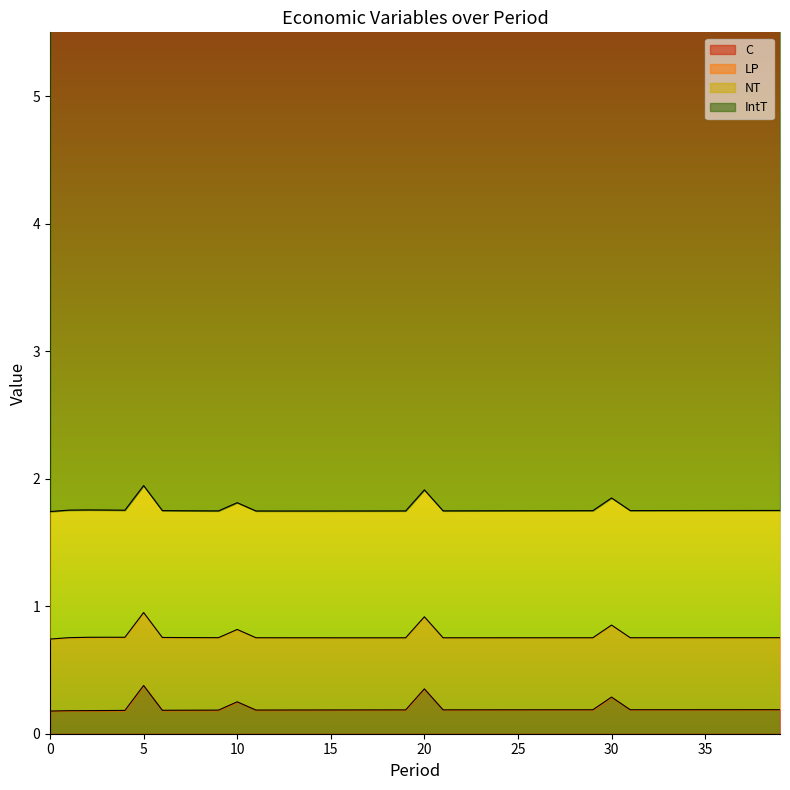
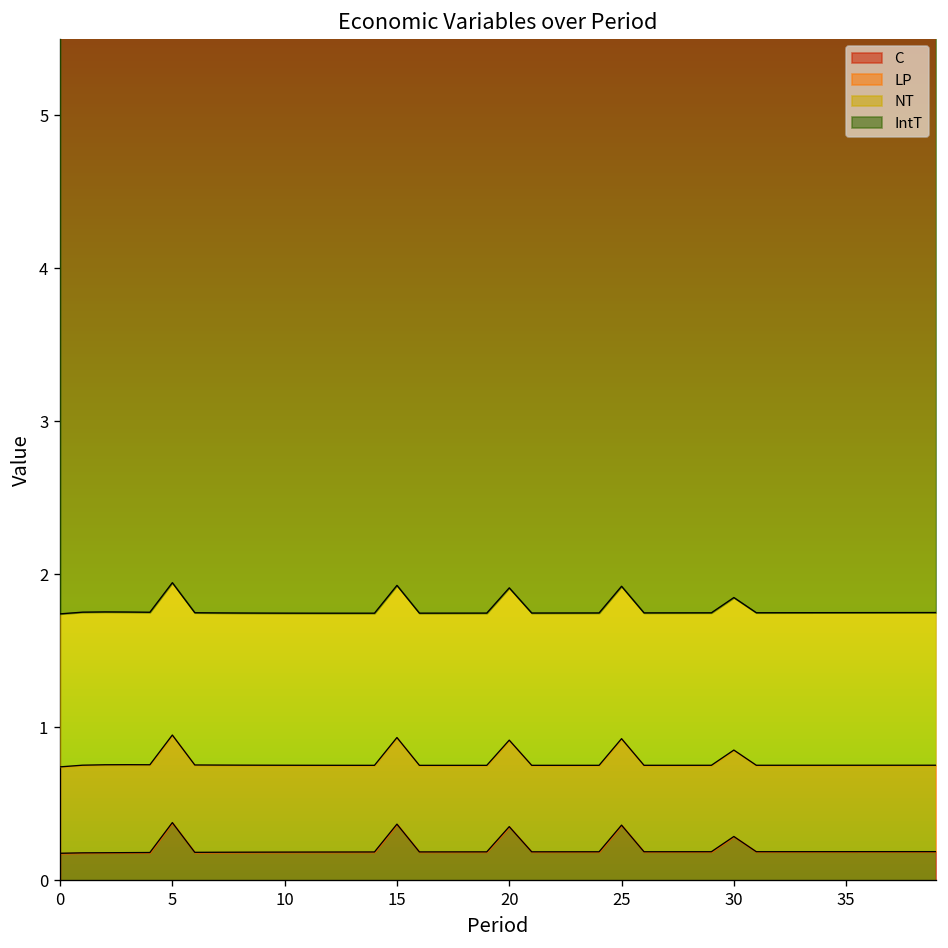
C, 10: 0.25 -> 0.19
C, 15: 0.19 -> 0.37
C, 25: 0.19 -> 0.36
